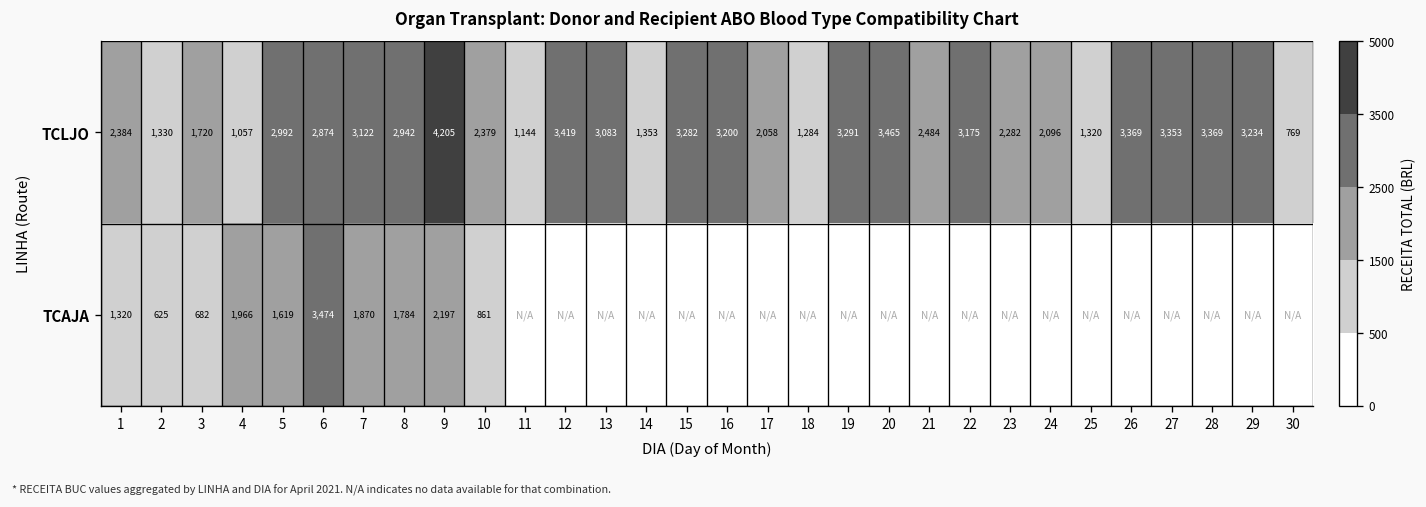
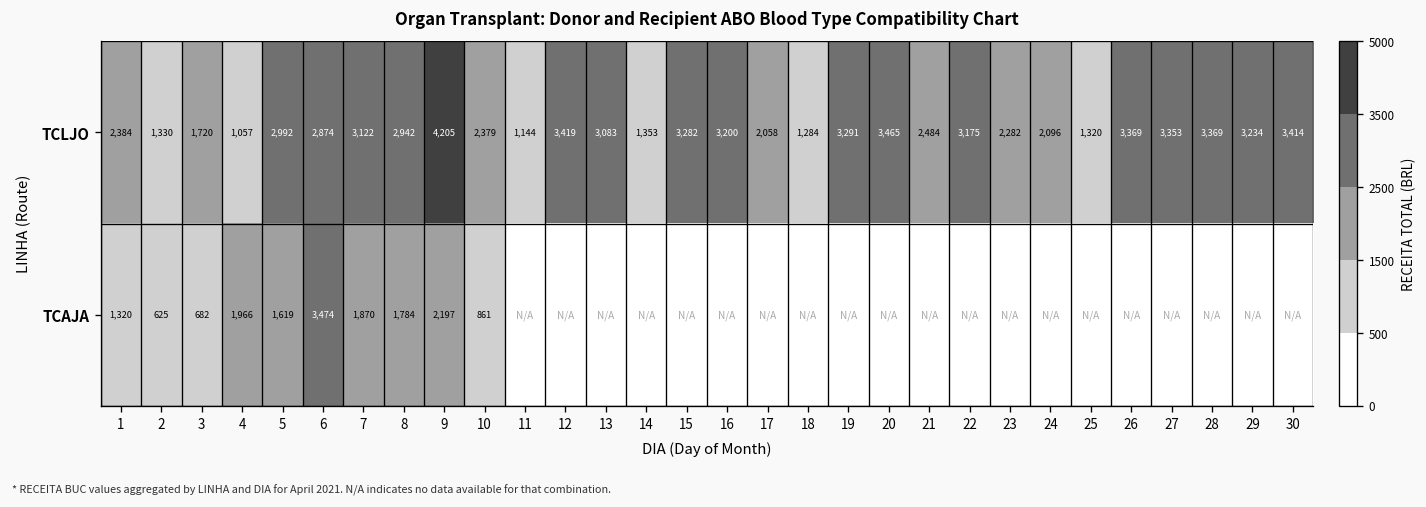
TCLJO, 30: 769 -> 3,414
